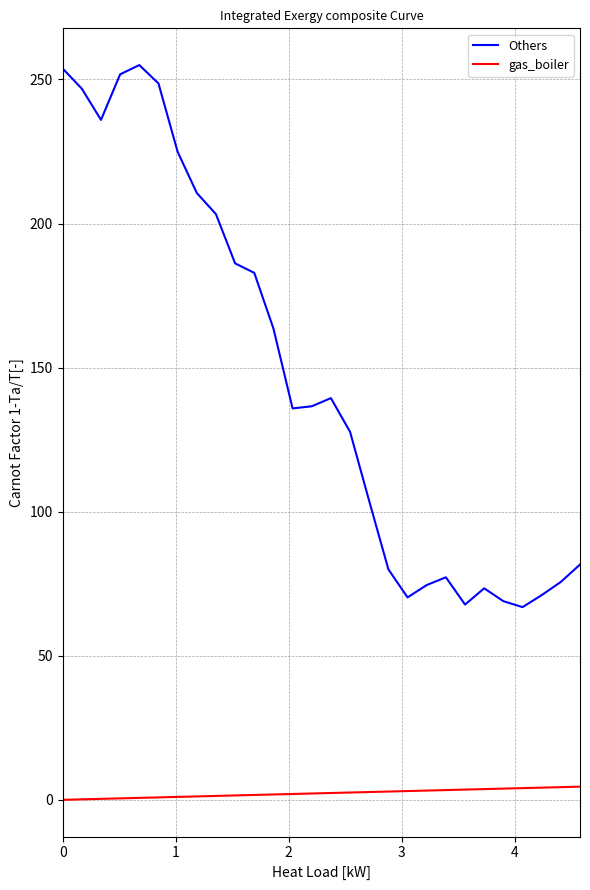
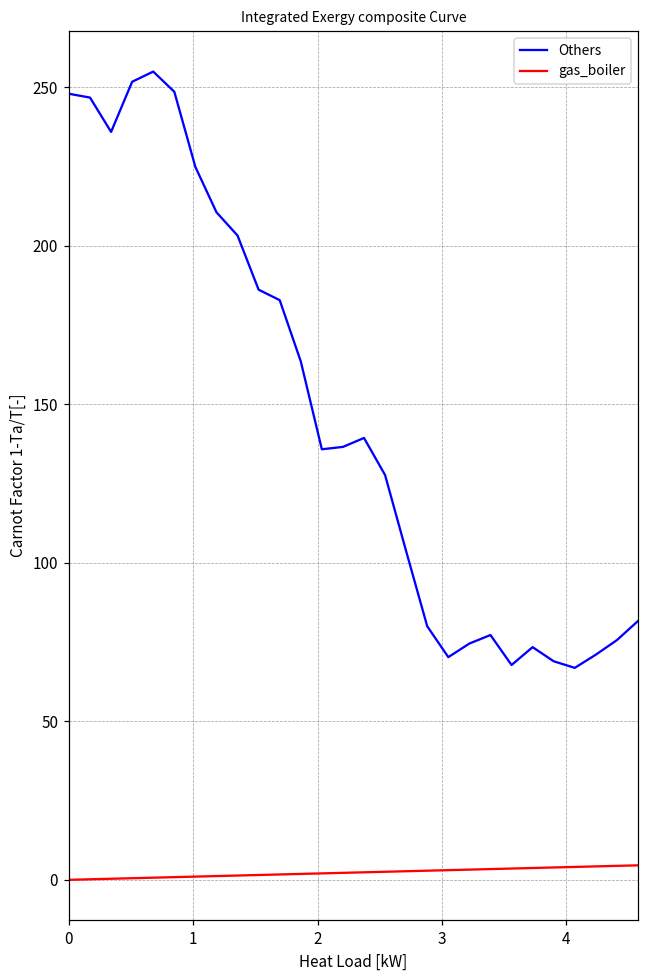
Others, 0: 254 -> 248
